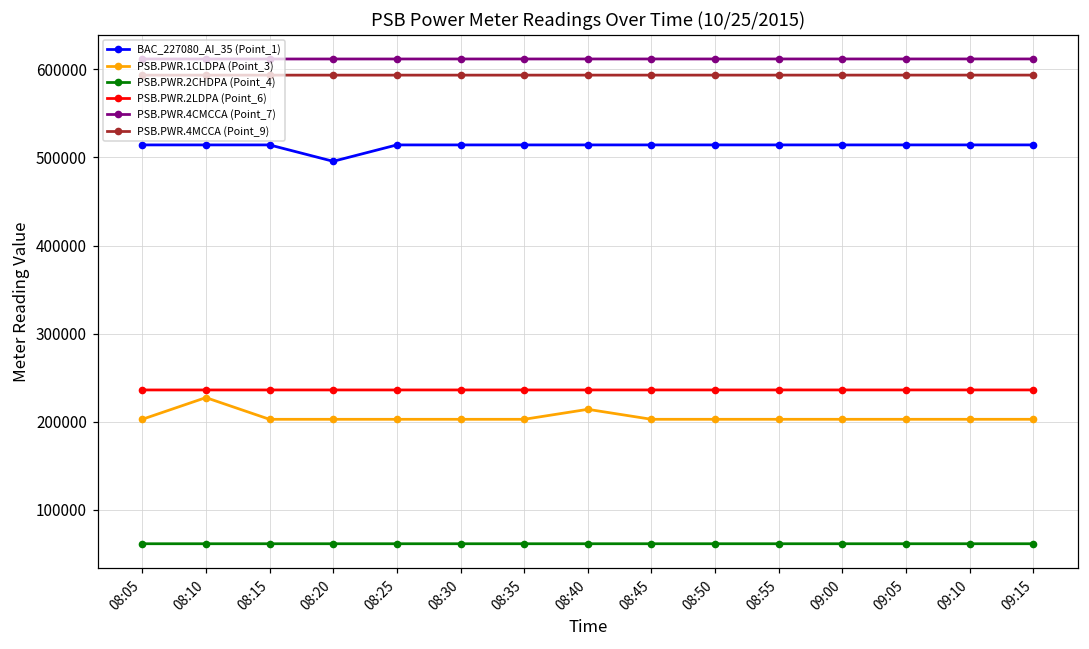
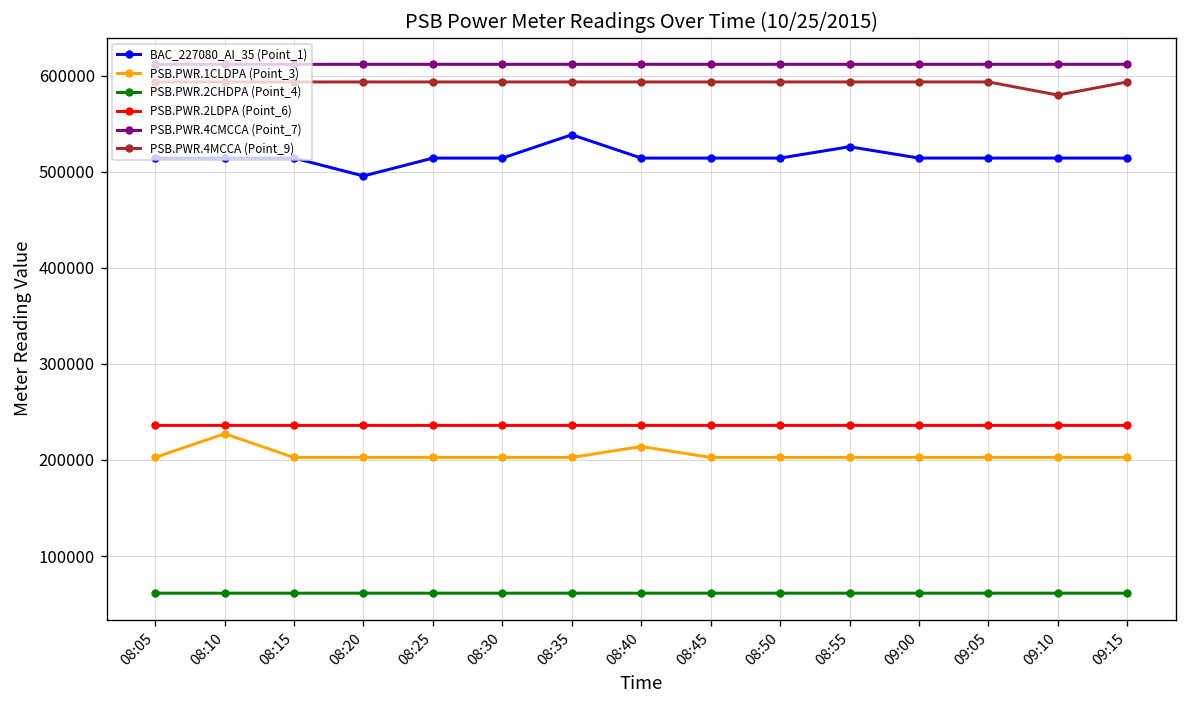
BAC_227080_AI_35 (Point_1), 08:35: 510000 -> 540000
BAC_227080_AI_35 (Point_1), 08:55: 510000 -> 530000
PSB.PWR.4MCCA (Point_9), 09:10: 590000 -> 580000
